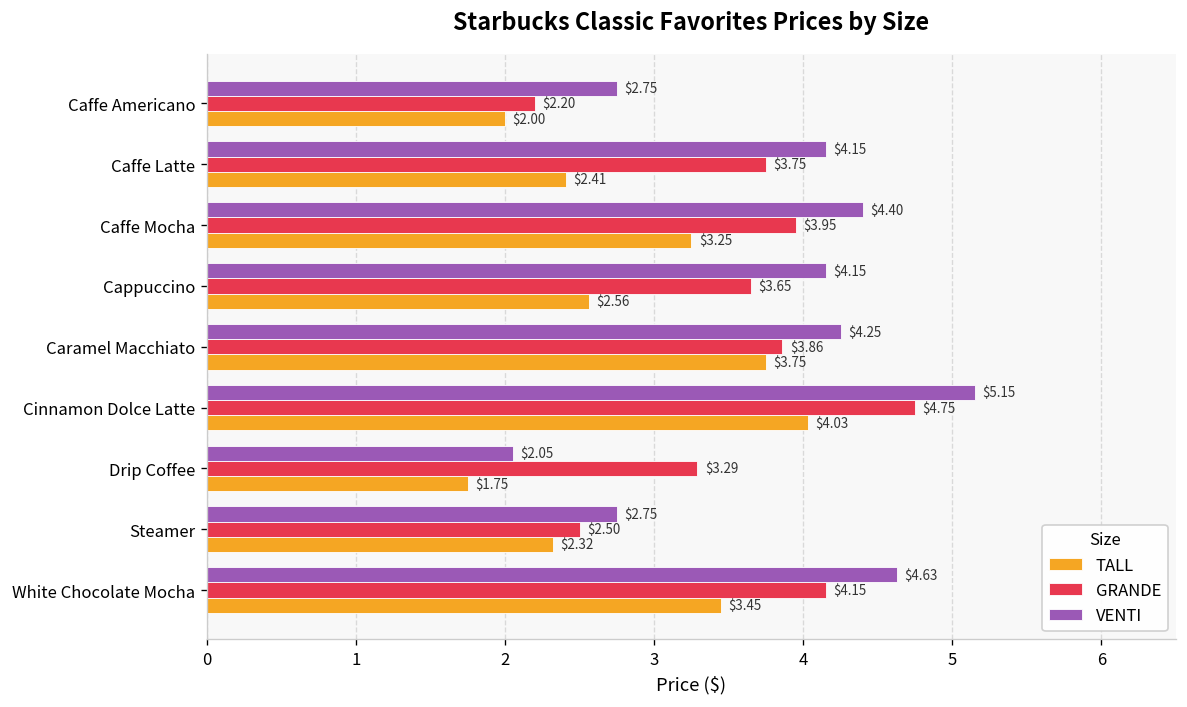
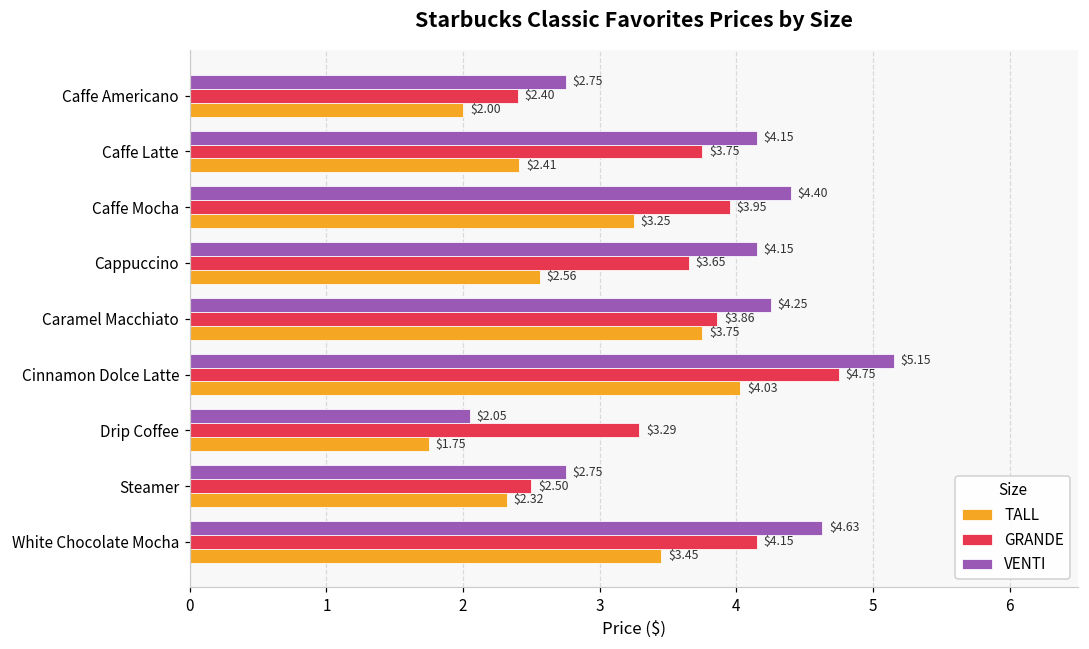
GRANDE, Caffe Americano: $2.20 -> $2.40
